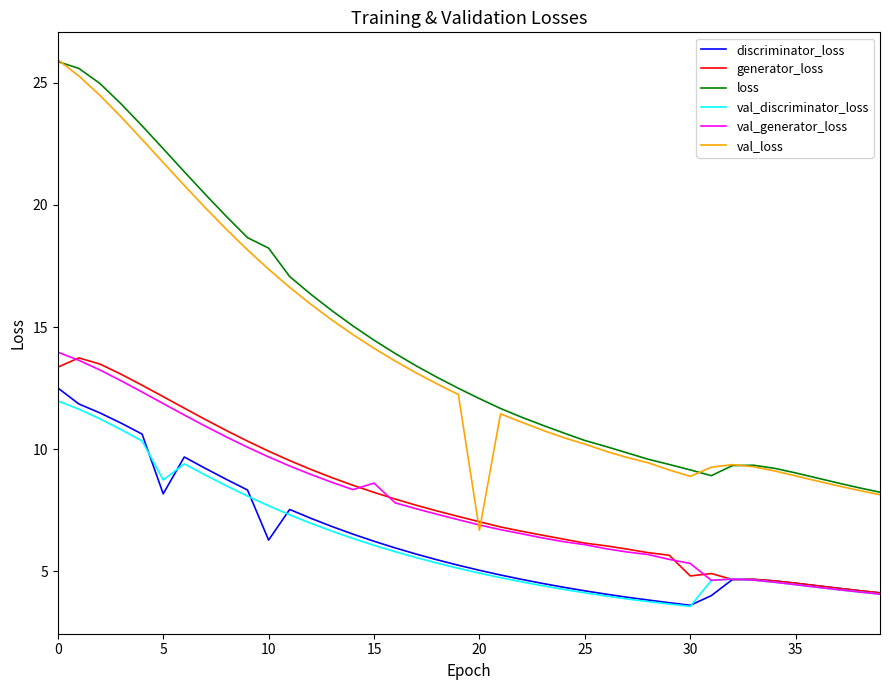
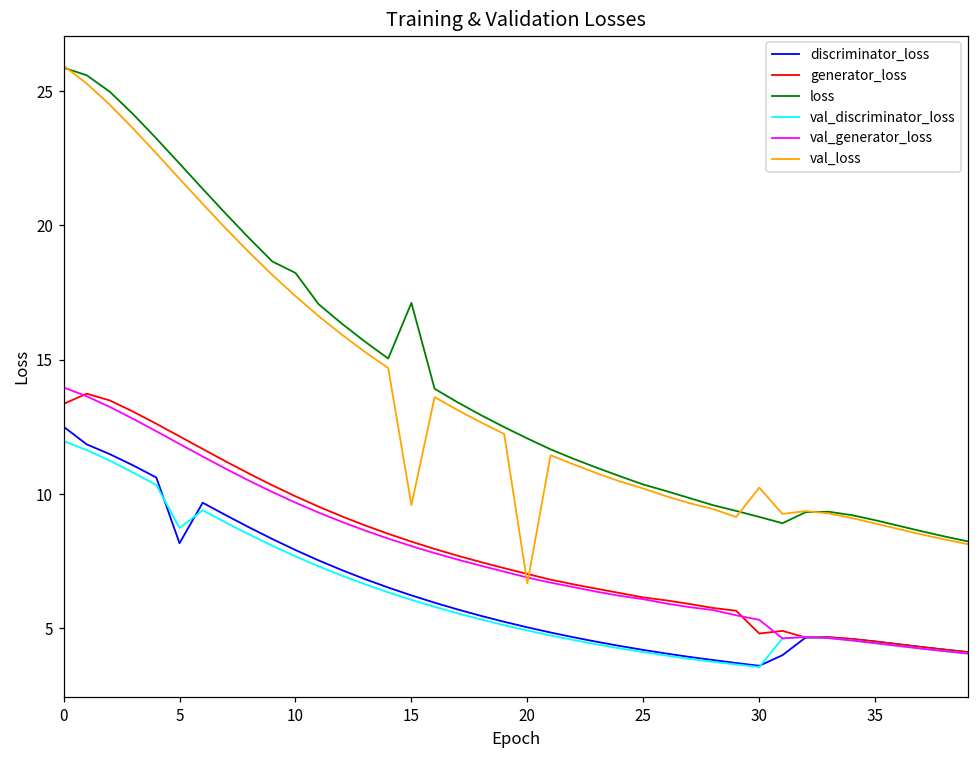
discriminator_loss, 10: 6.3 -> 7.9
loss, 15: 14.5 -> 17.1
val_generator_loss, 15: 8.6 -> 8.1
val_loss, 15: 14.1 -> 9.6
val_loss, 30: 8.9 -> 10.2
